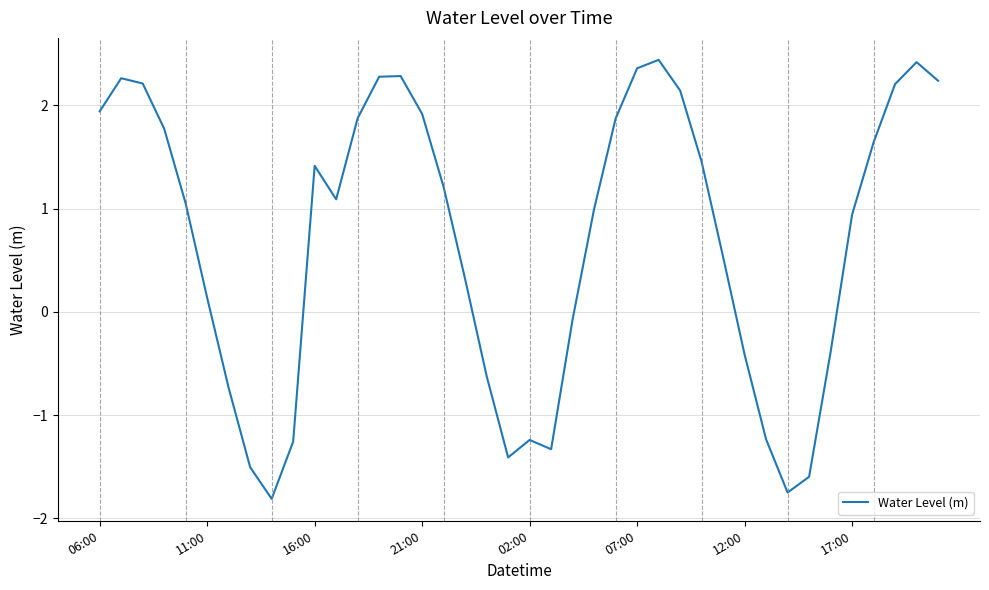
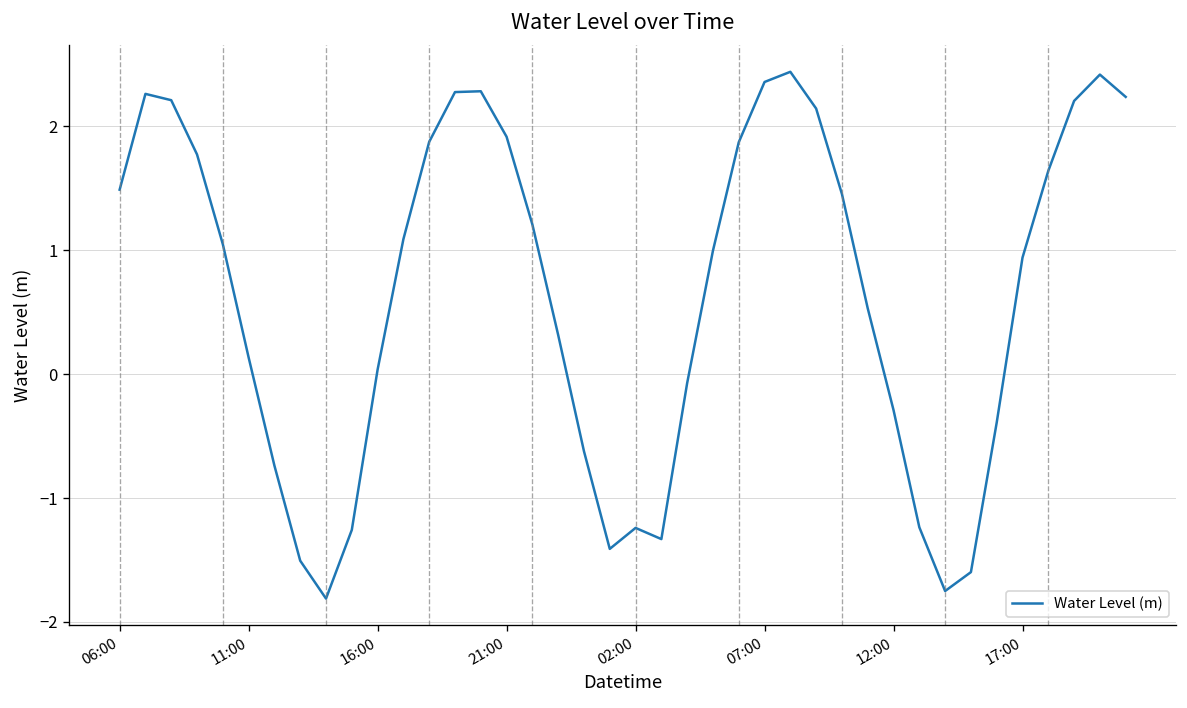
06:00: 1.94 -> 1.49
16:00: 1.41 -> 0.04
12:00: -0.41 -> -0.29
